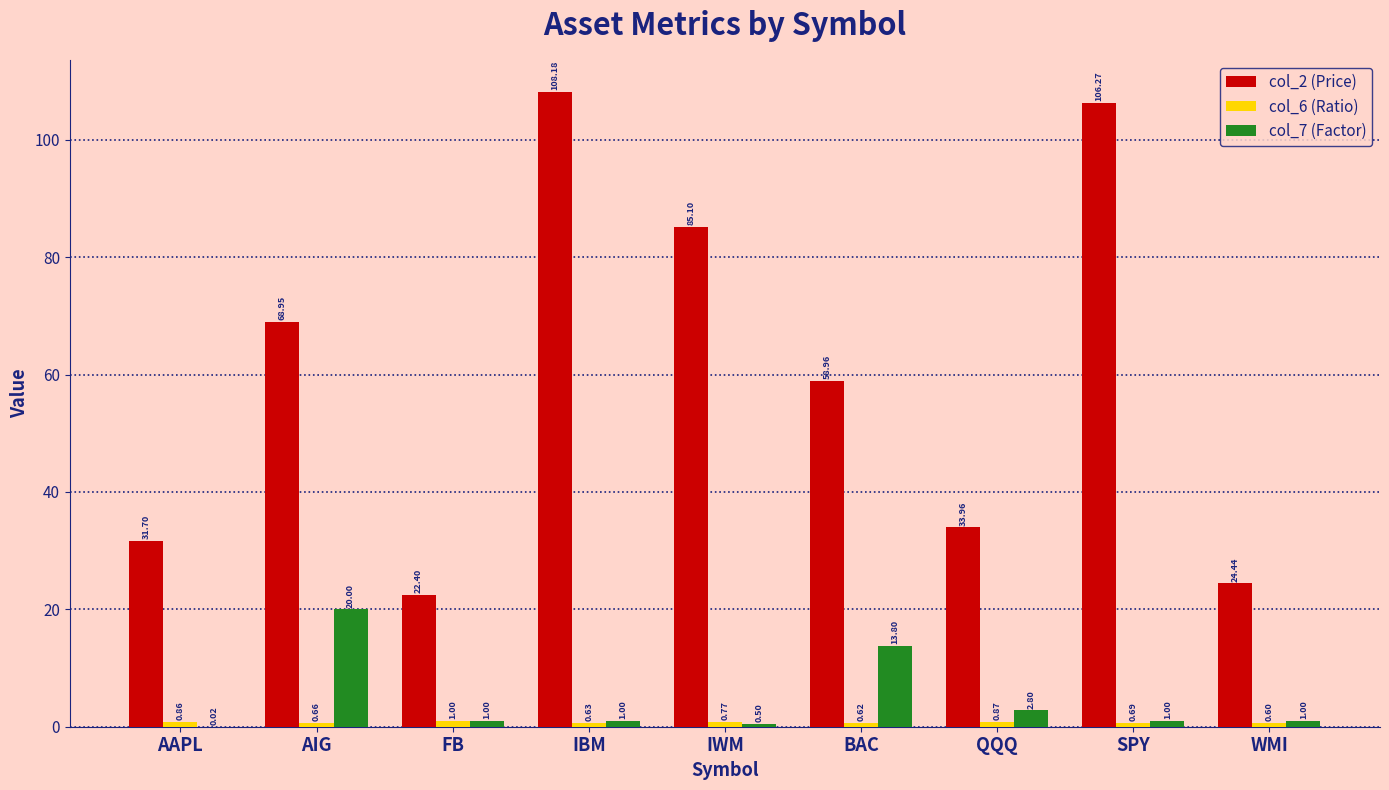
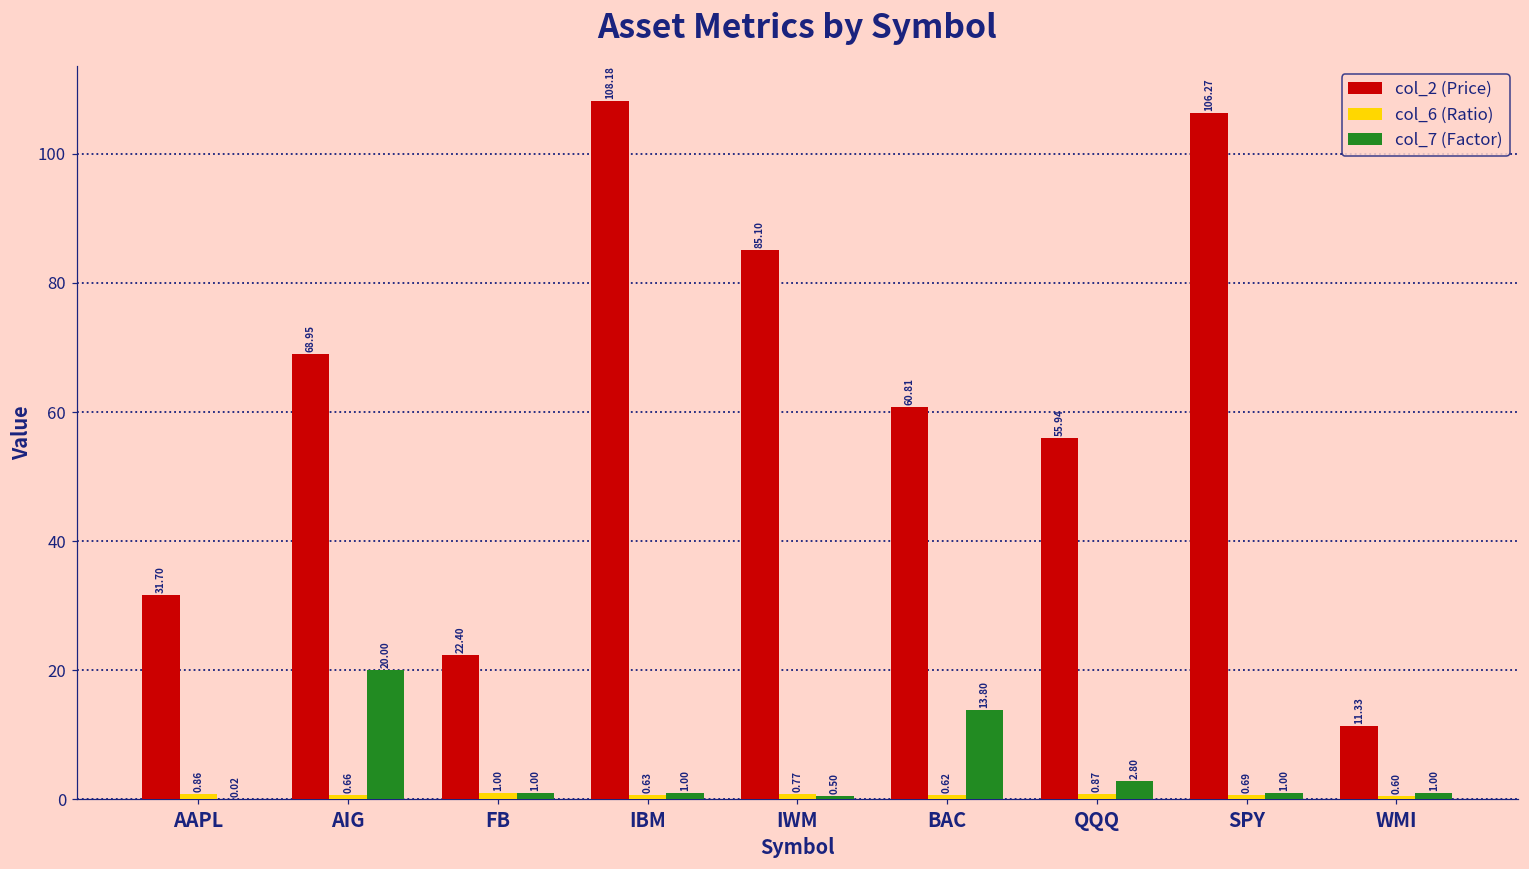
col_2 (Price), BAC: 58.96 -> 60.81
col_2 (Price), QQQ: 33.96 -> 55.94
col_2 (Price), WMI: 24.44 -> 11.33
